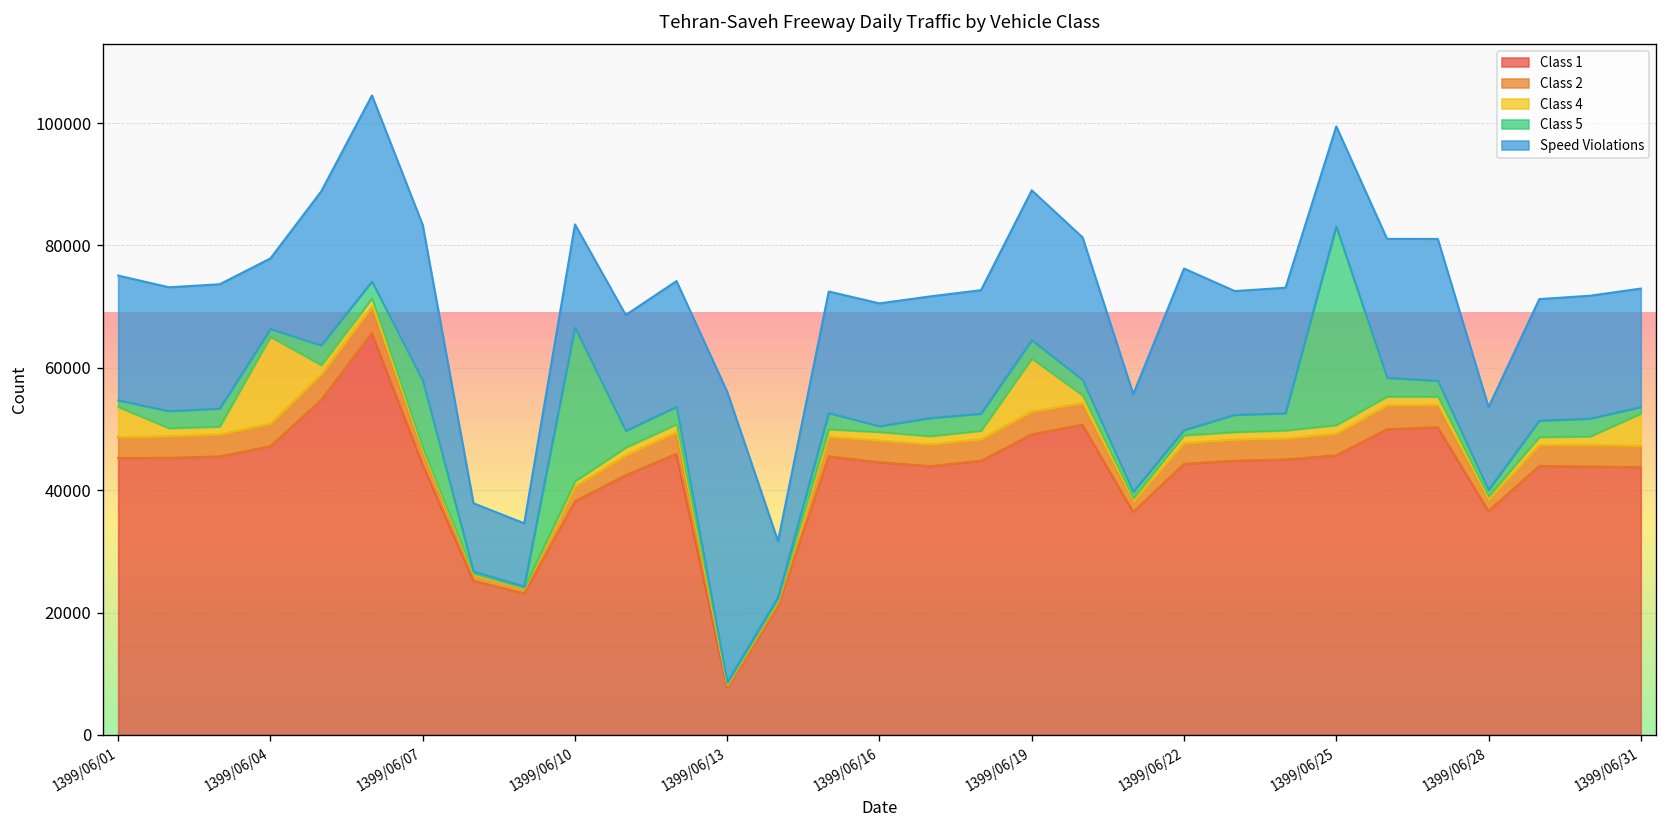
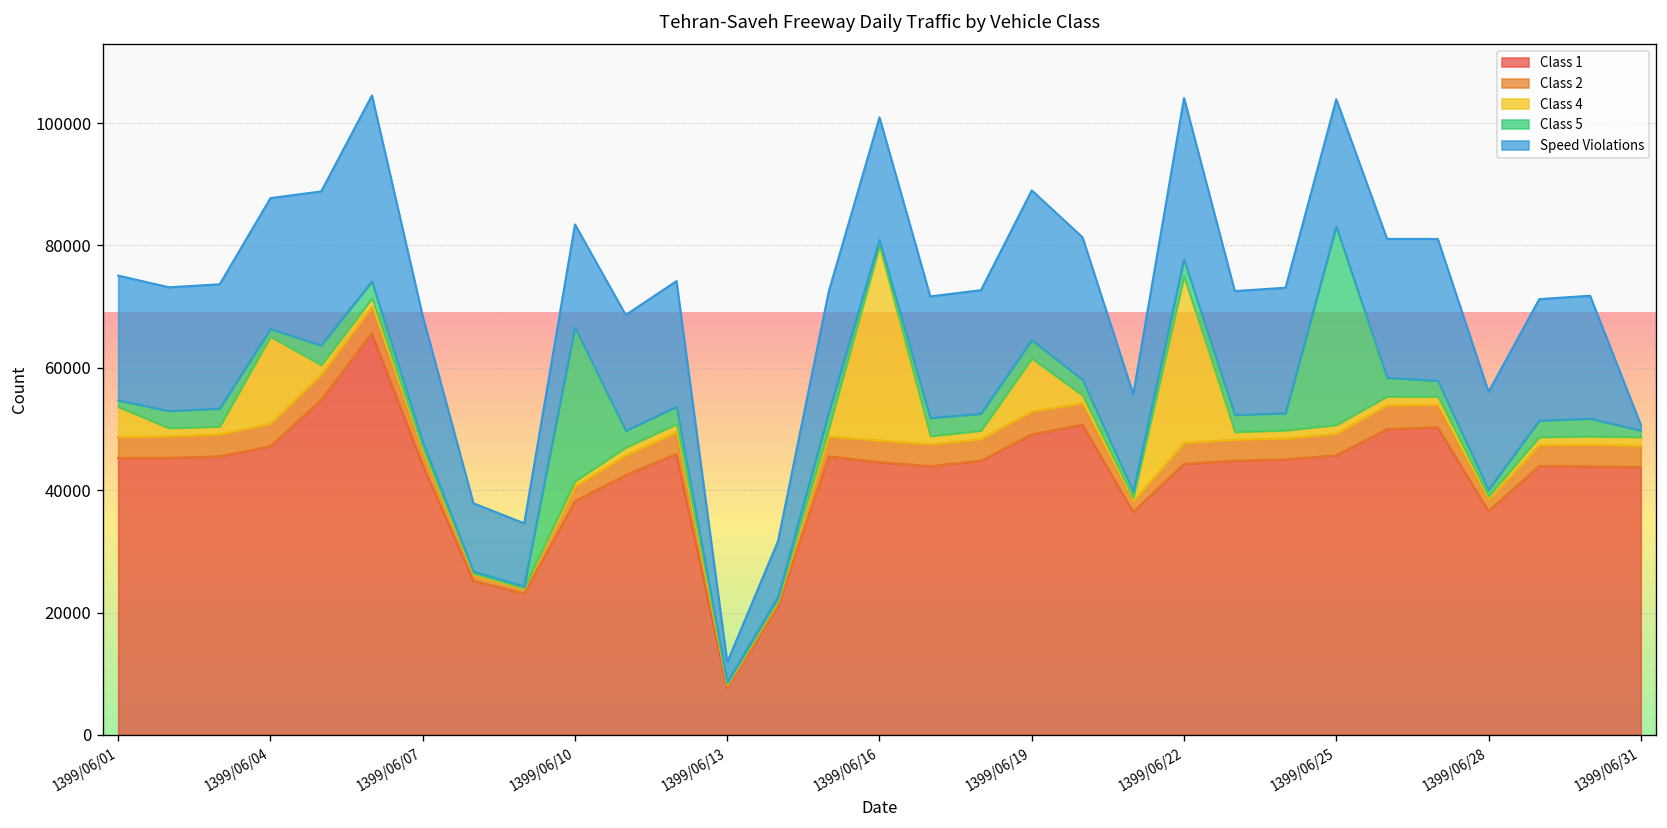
Speed Violations, 1399/06/04: 12000 -> 21000
Class 5, 1399/06/07: 11000 -> 1000
Speed Violations, 1399/06/07: 25000 -> 21000
Speed Violations, 1399/06/13: 47000 -> 3000
Class 4, 1399/06/16: 1000 -> 32000
Class 4, 1399/06/22: 1000 -> 27000
Class 5, 1399/06/22: 1000 -> 3000
Speed Violations, 1399/06/25: 16000 -> 21000
Speed Violations, 1399/06/28: 14000 -> 16000
Class 4, 1399/06/31: 5000 -> 1000
Speed Violations, 1399/06/31: 19000 -> 1000
